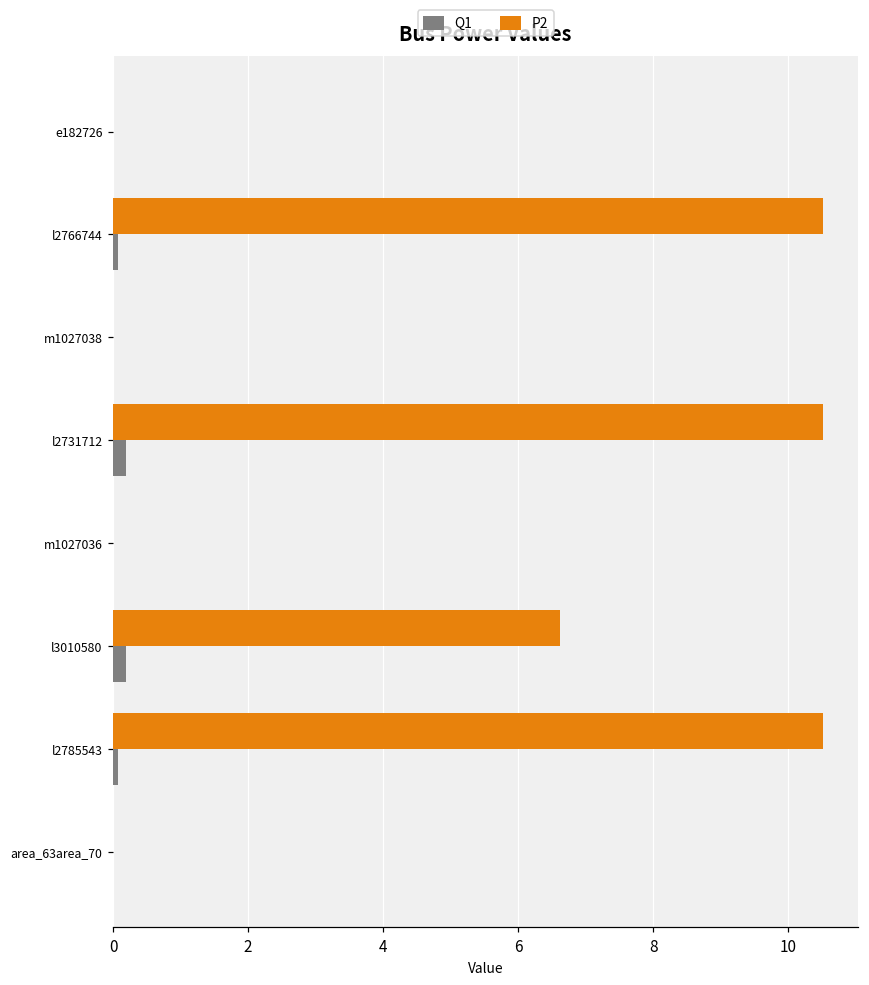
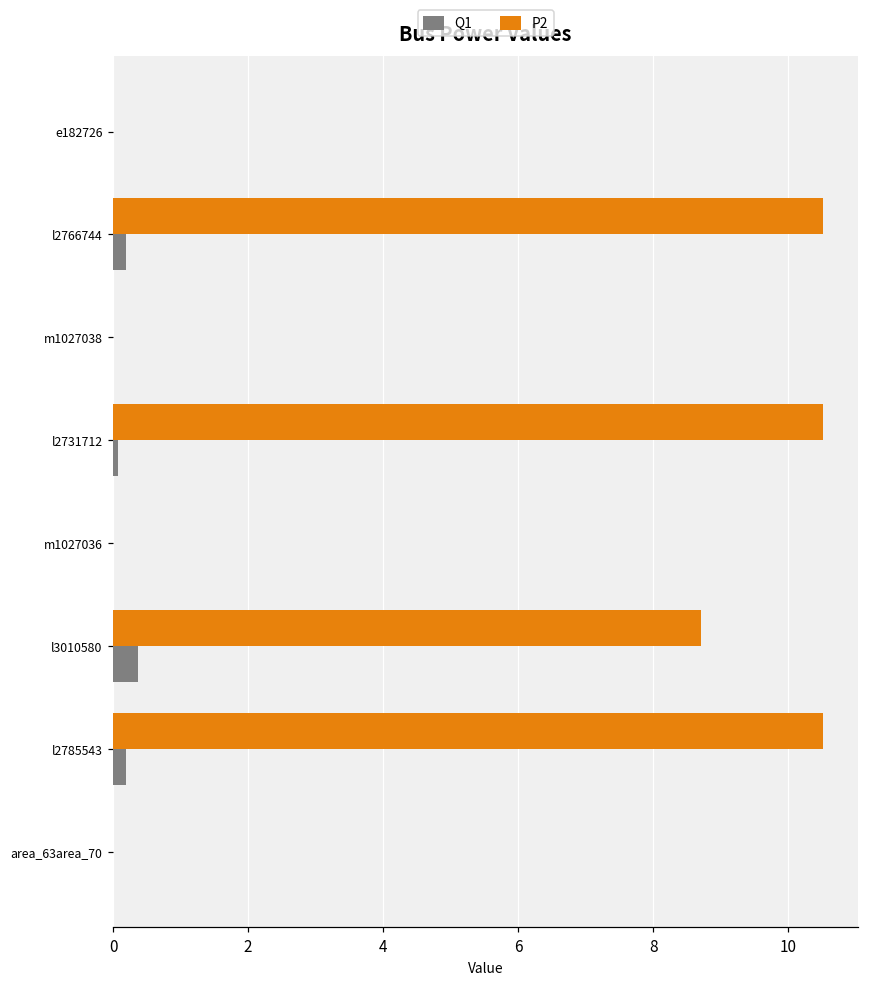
Q1, l2766744: 0.1 -> 0.2
Q1, l2731712: 0.2 -> 0.1
P2, l3010580: 6.6 -> 8.7
Q1, l3010580: 0.2 -> 0.4
Q1, l2785543: 0.1 -> 0.2
